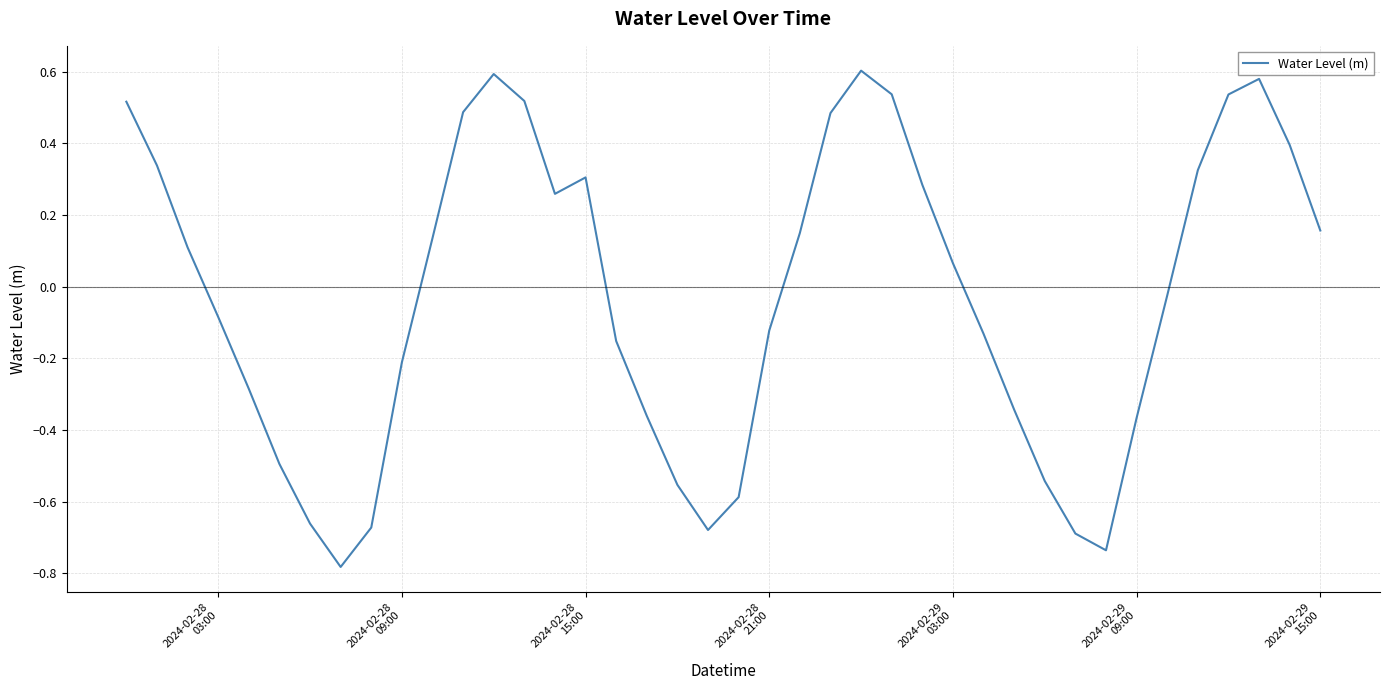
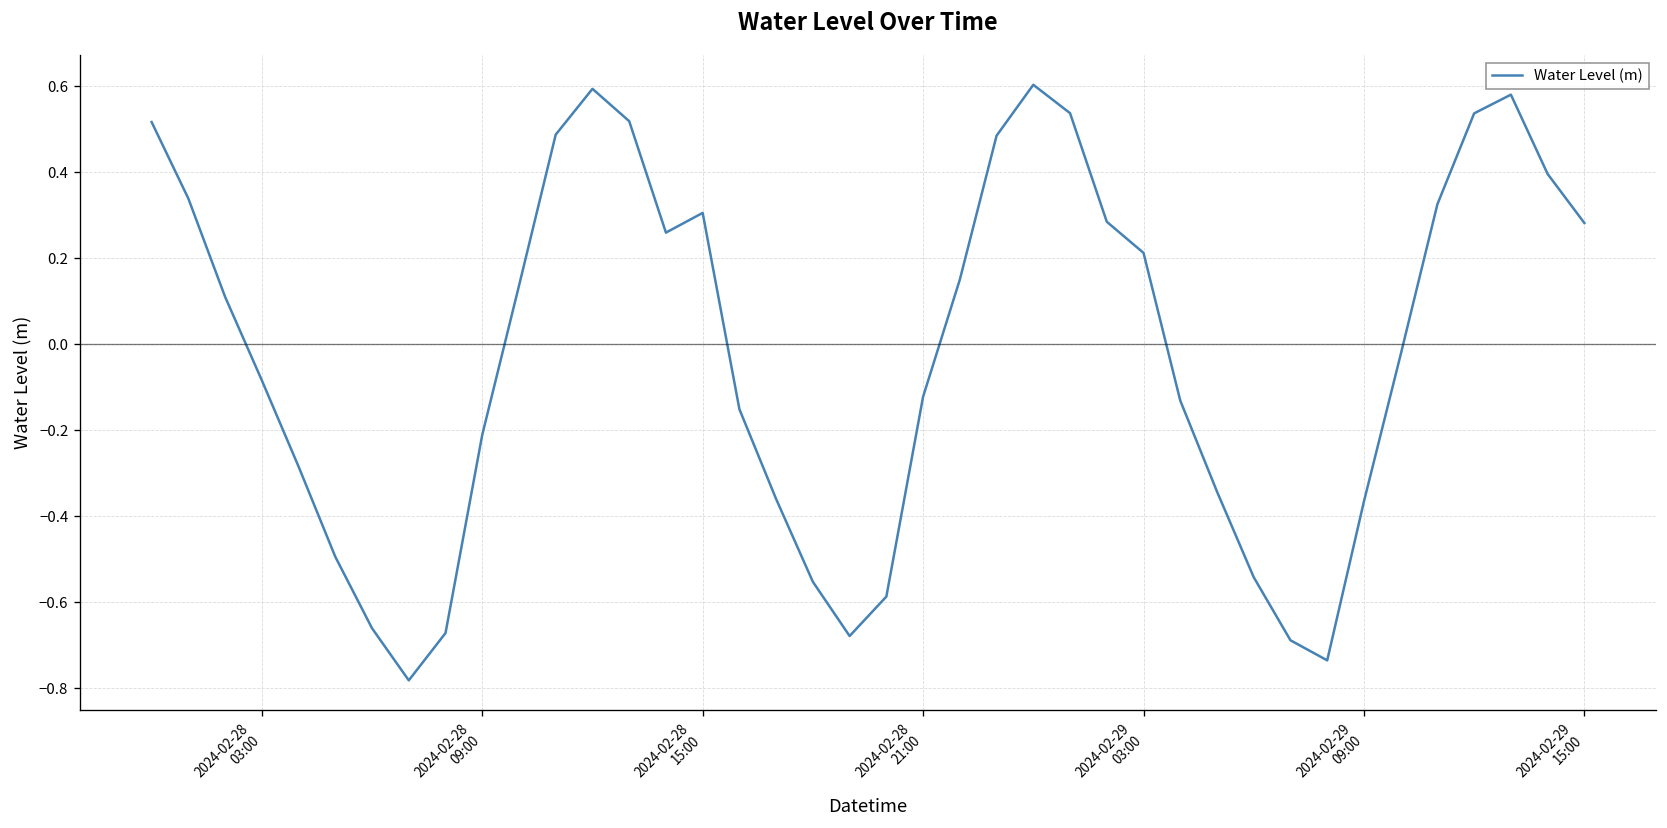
2024-02-29 03:00: 0.07 -> 0.21
2024-02-29 15:00: 0.16 -> 0.28
